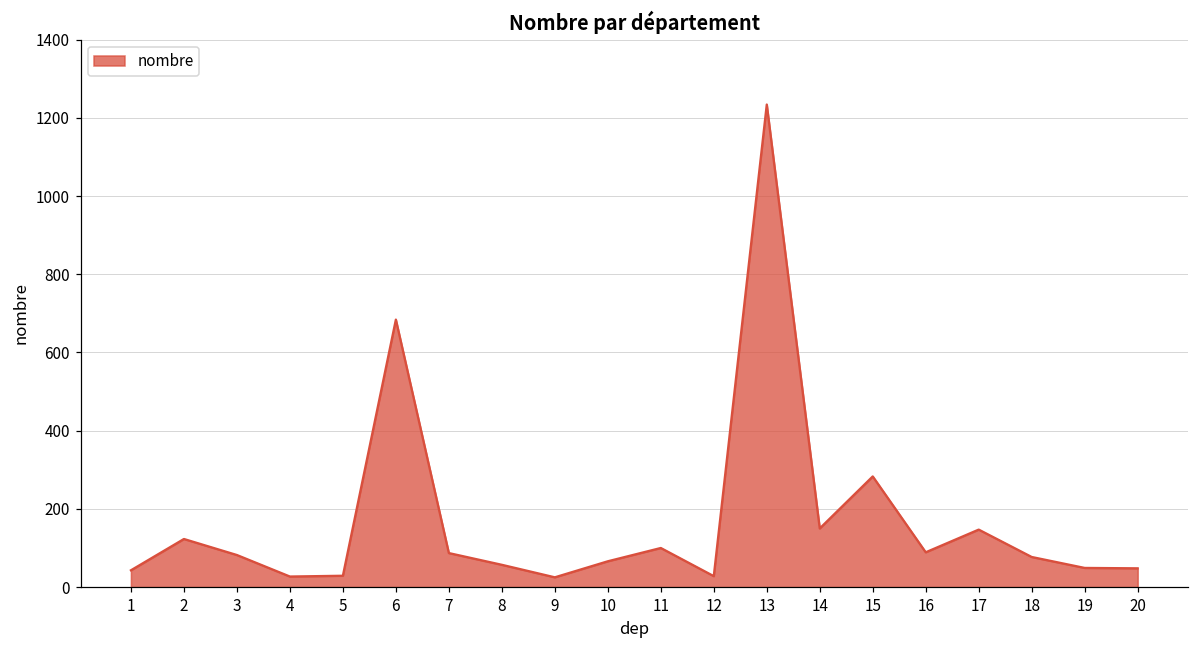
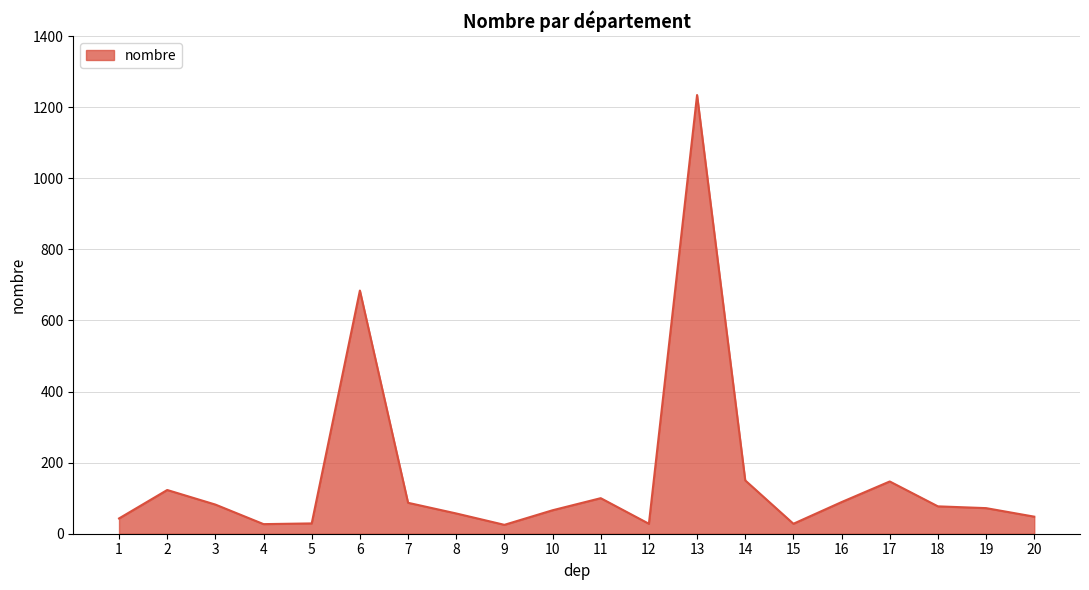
15: 280 -> 30
19: 50 -> 70
